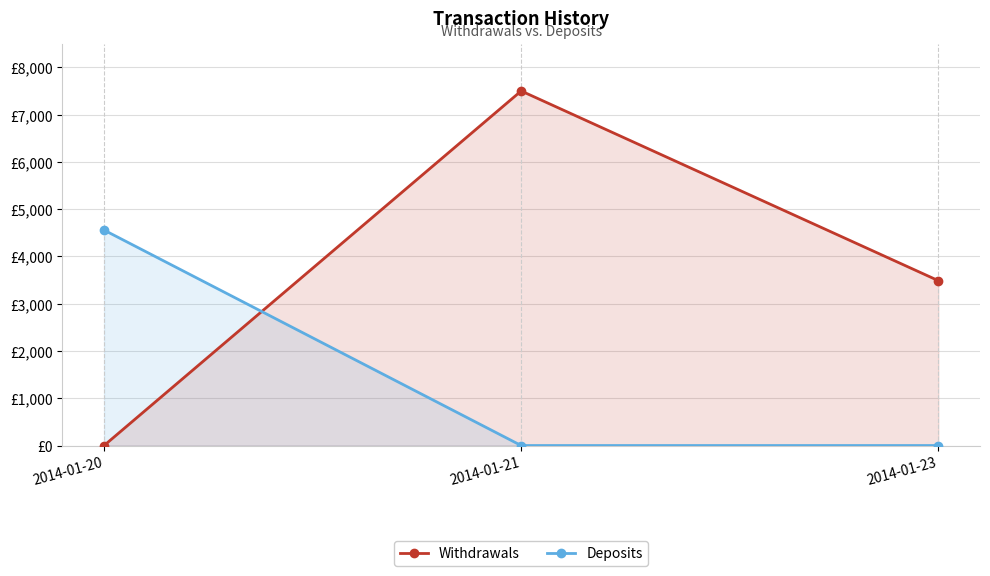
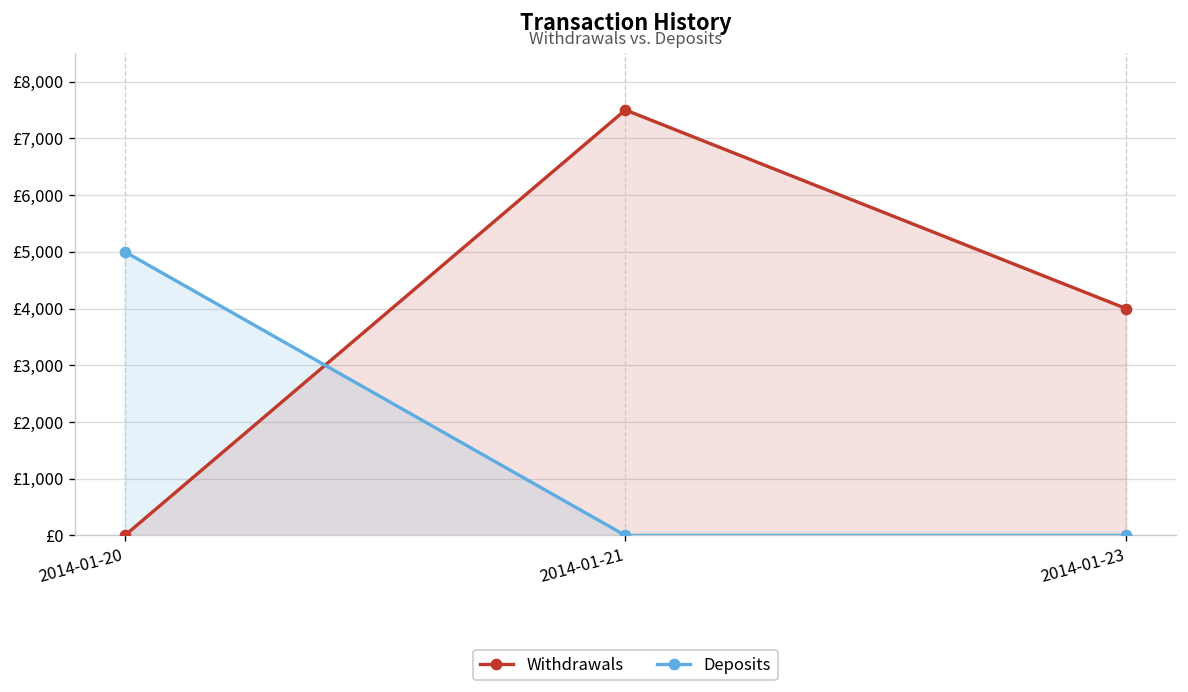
Deposits, 2014-01-20: £4,600 -> £5,000
Withdrawals, 2014-01-23: £3,500 -> £4,000
